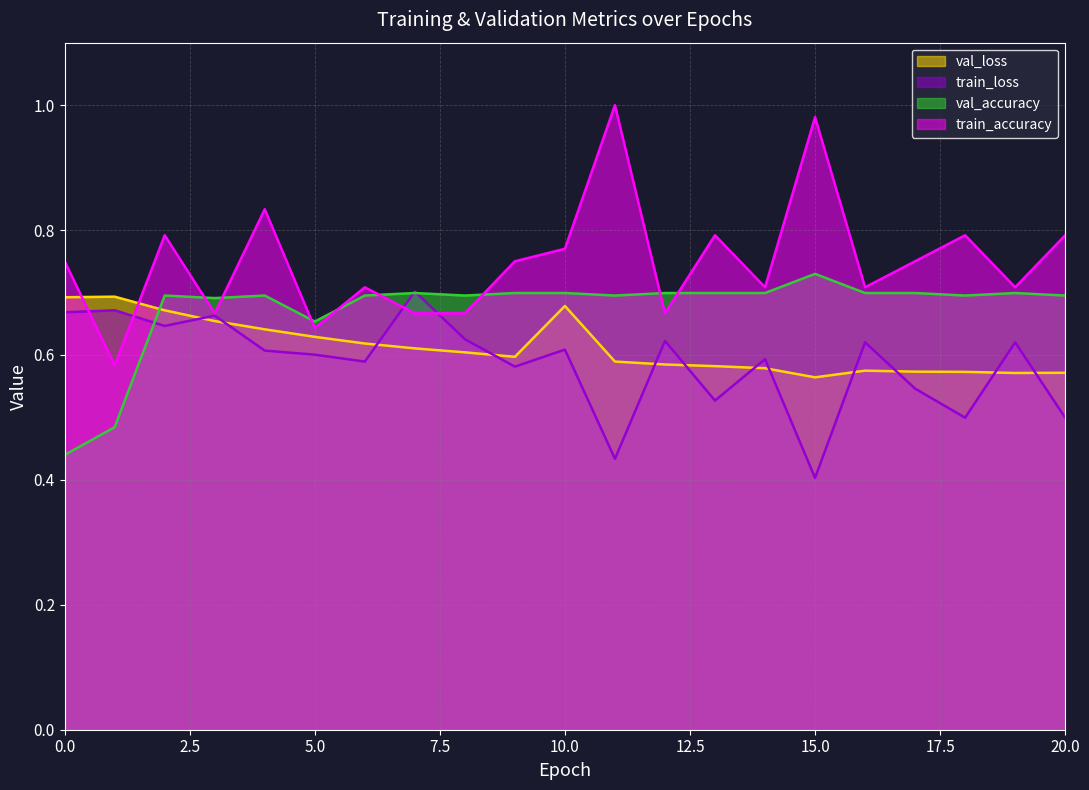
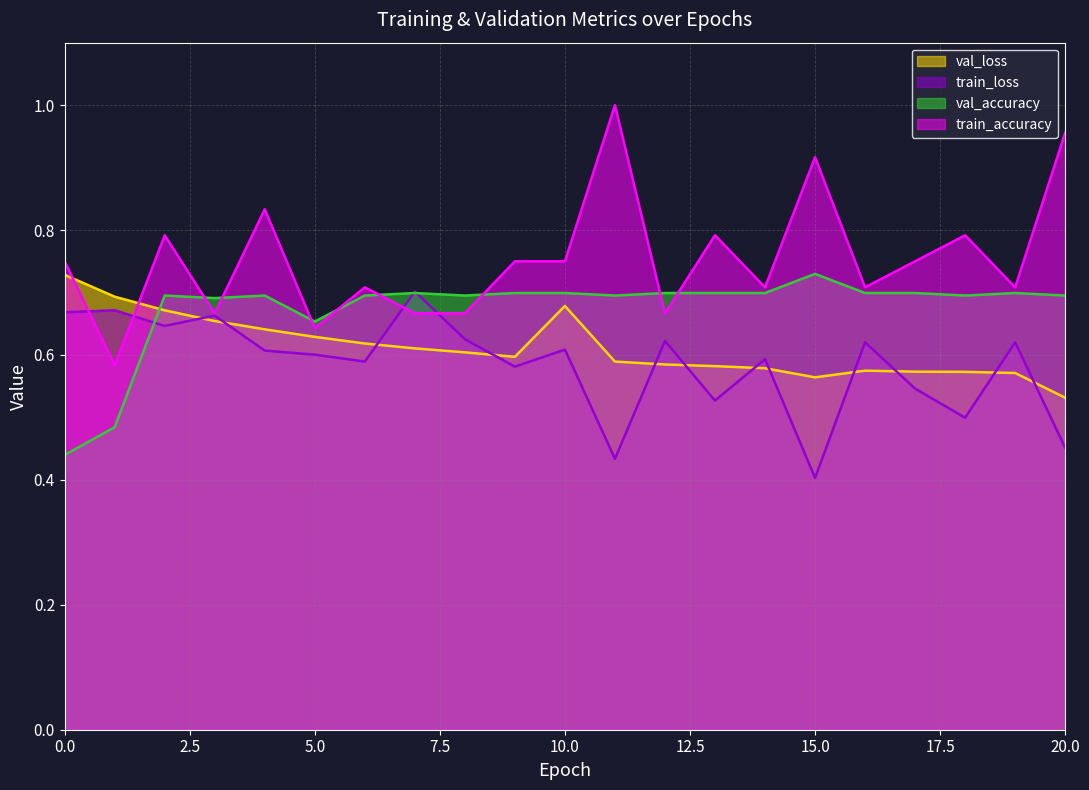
val_loss, 0.0: 0.69 -> 0.73
train_accuracy, 10.0: 0.77 -> 0.75
train_accuracy, 15.0: 0.98 -> 0.92
val_loss, 20.0: 0.57 -> 0.53
train_loss, 20.0: 0.50 -> 0.45
train_accuracy, 20.0: 0.79 -> 0.96
